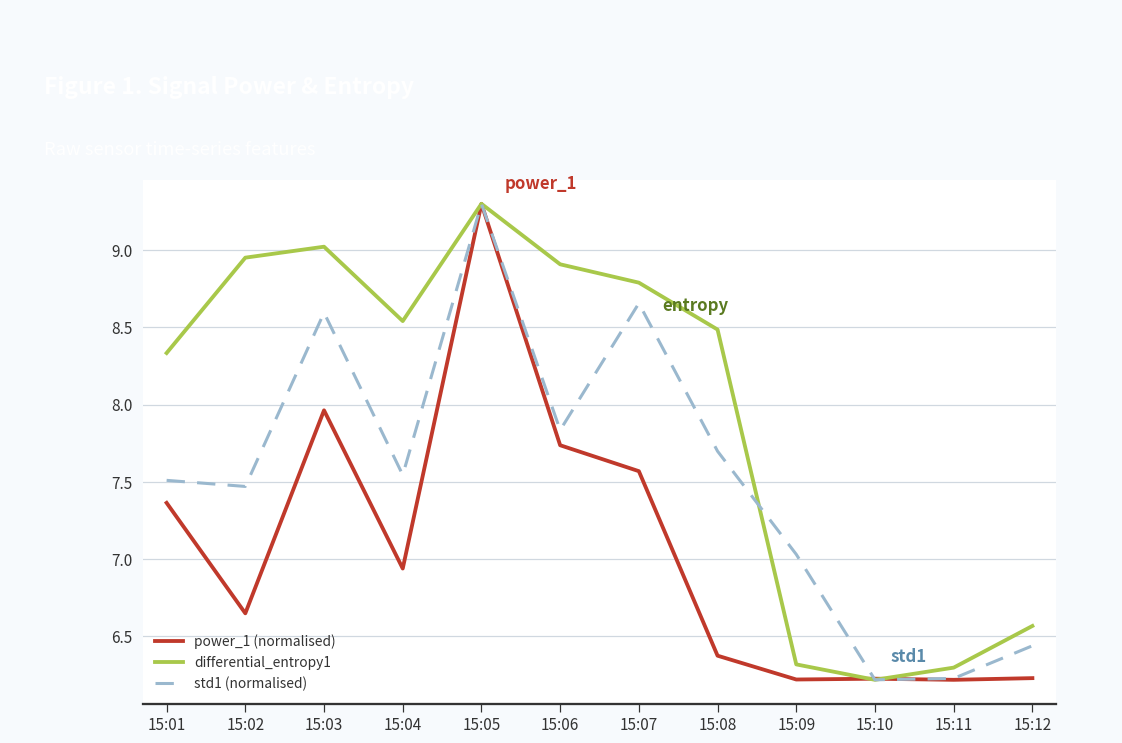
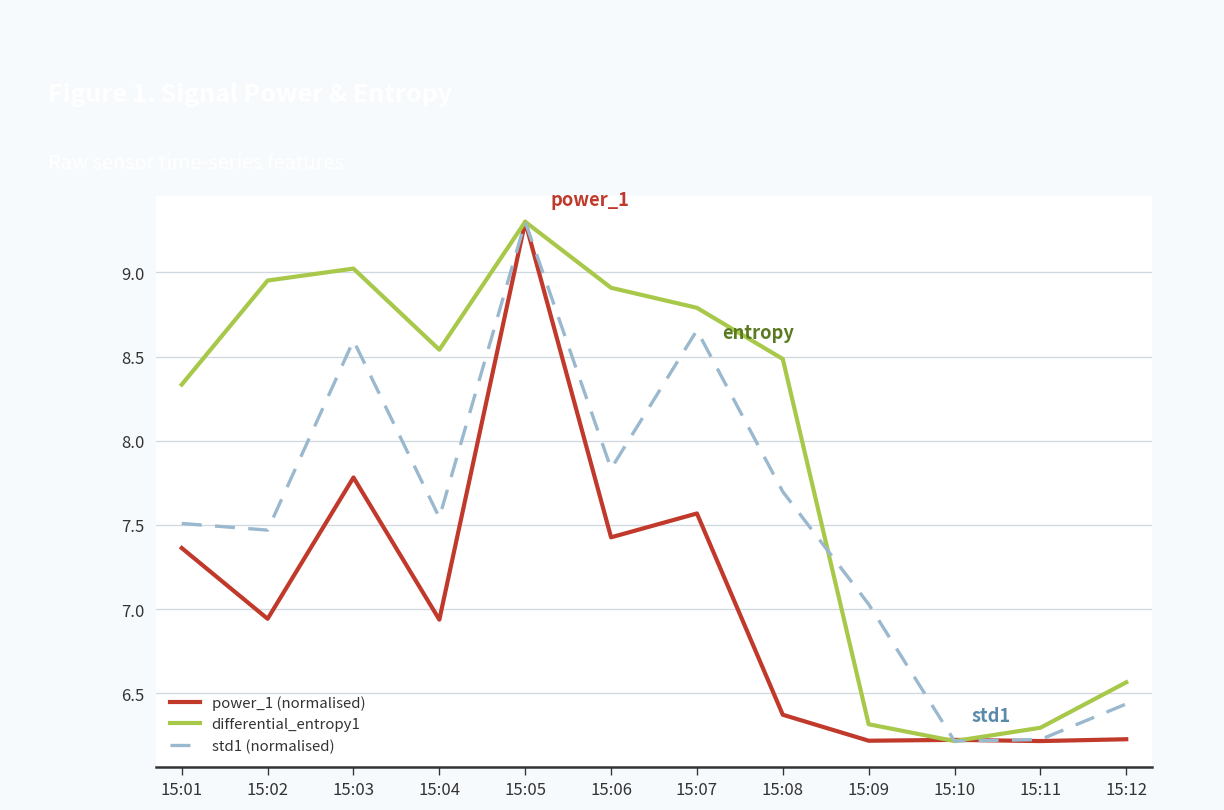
power_1 (normalised), 15:02: 6.65 -> 6.94
power_1 (normalised), 15:03: 7.96 -> 7.78
power_1 (normalised), 15:06: 7.74 -> 7.43
